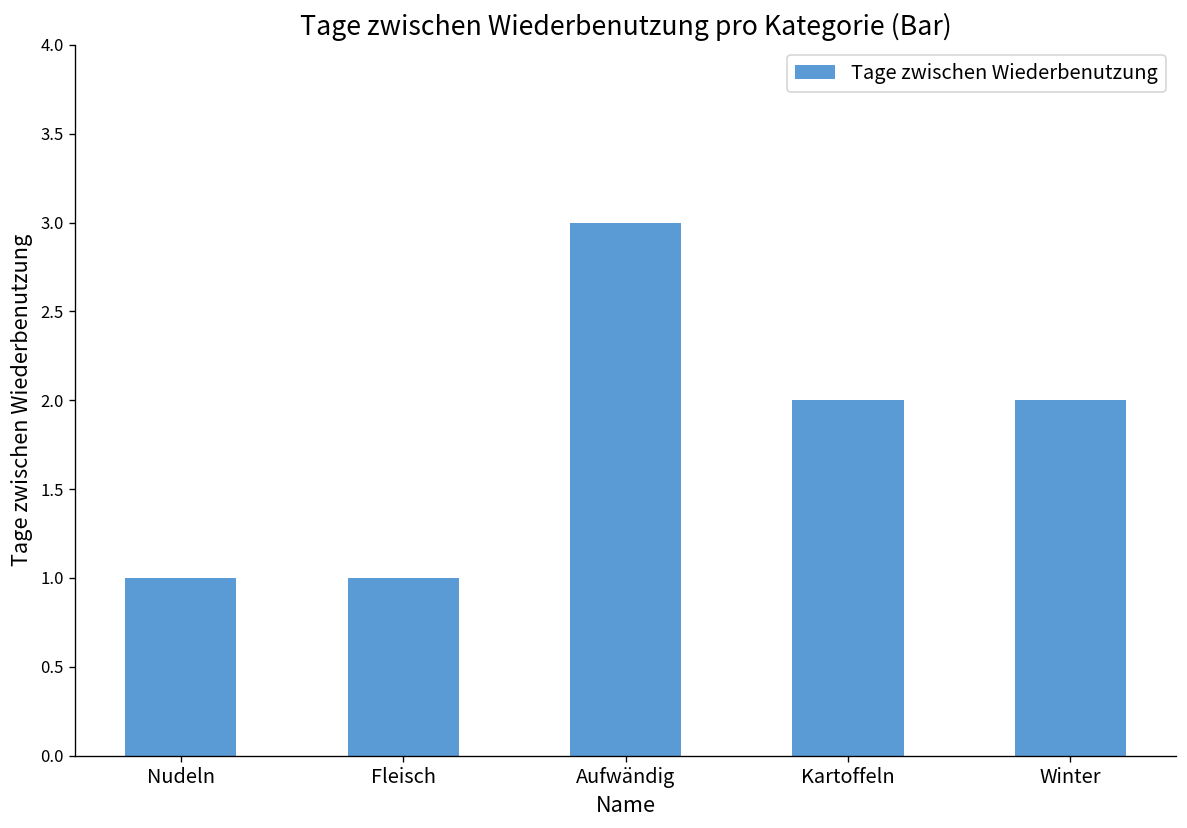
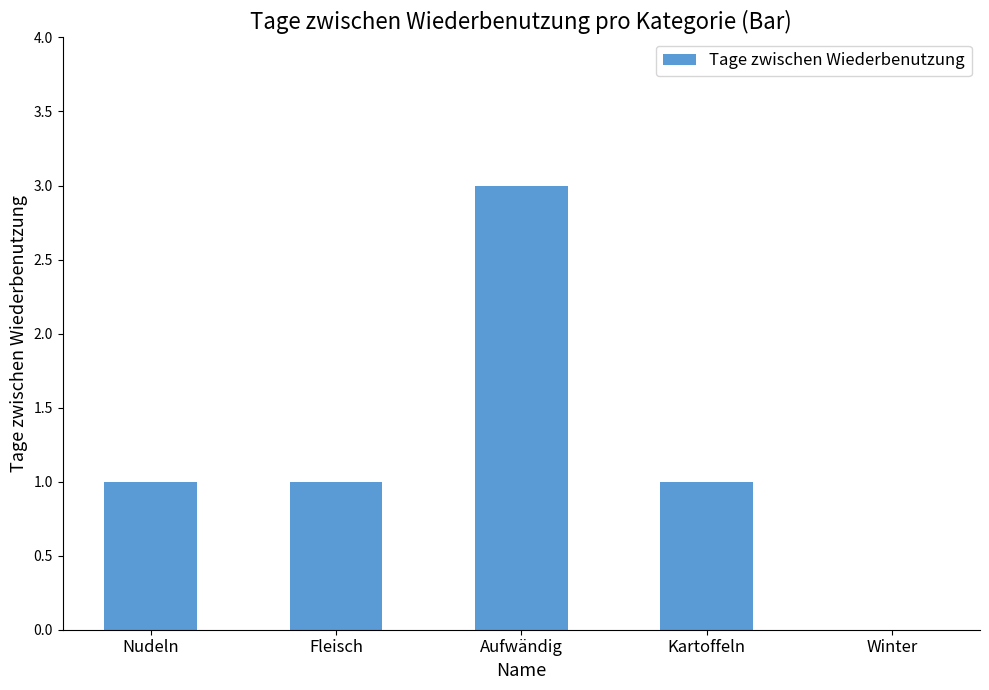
Kartoffeln: 2 -> 1
Winter: 2 -> 0
